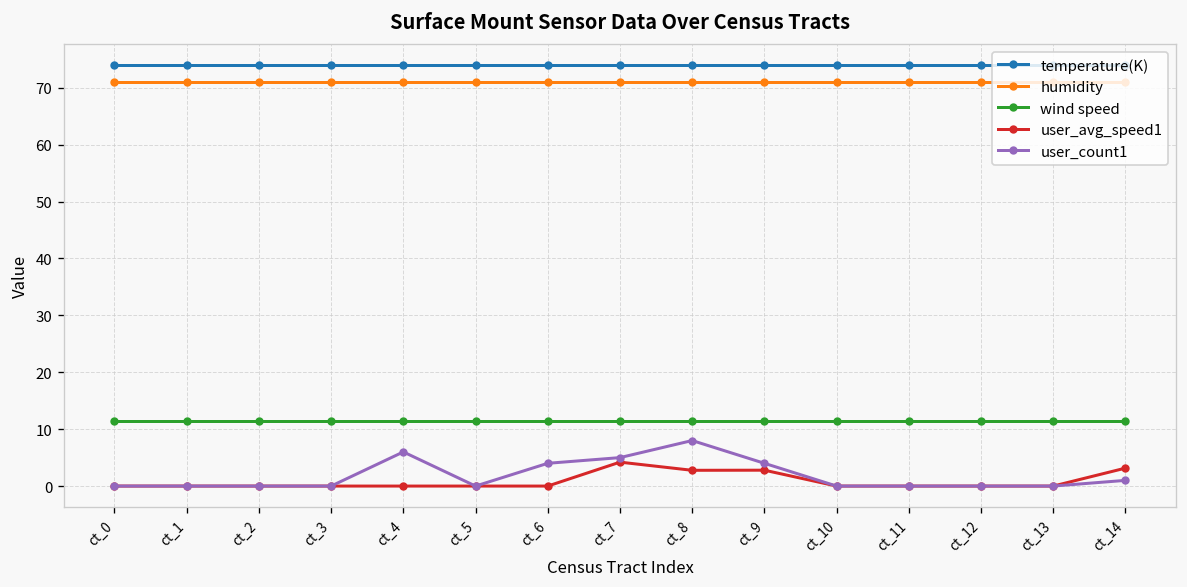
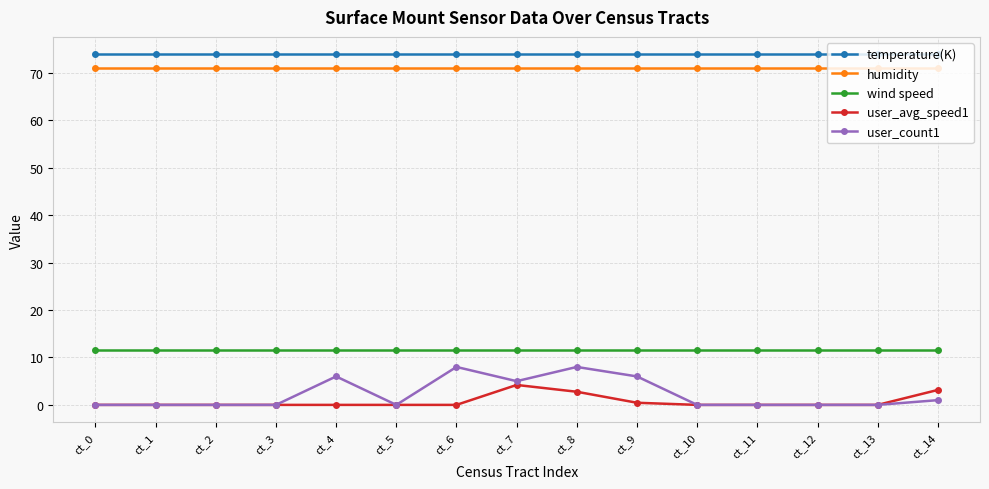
user_count1, ct_6: 4 -> 8
user_avg_speed1, ct_9: 3 -> 0
user_count1, ct_9: 4 -> 6
